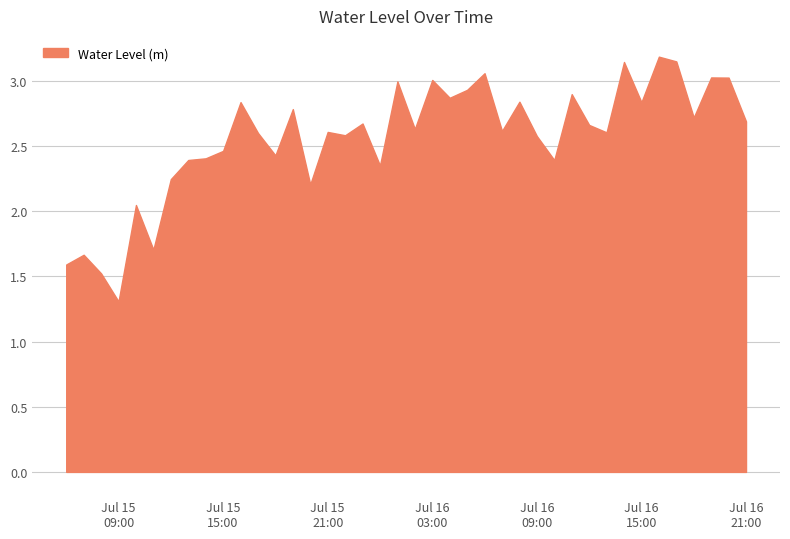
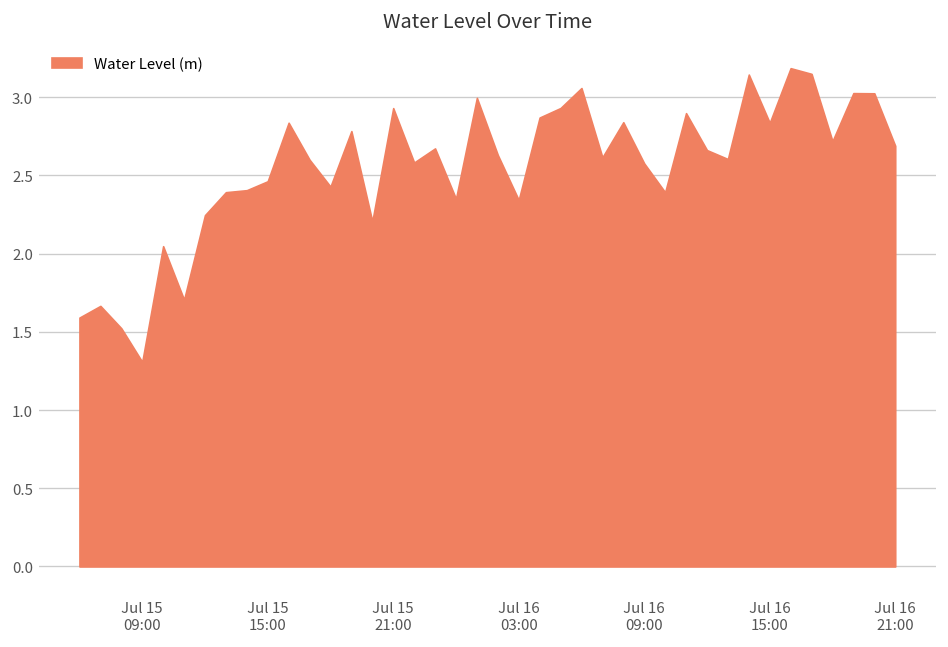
Jul 15 21:00: 2.61 -> 2.93
Jul 16 03:00: 3.01 -> 2.34
